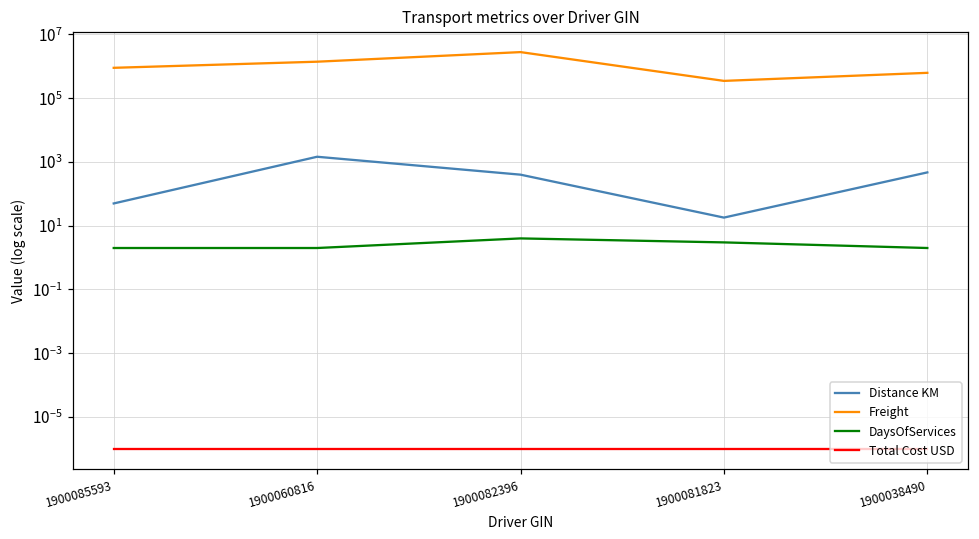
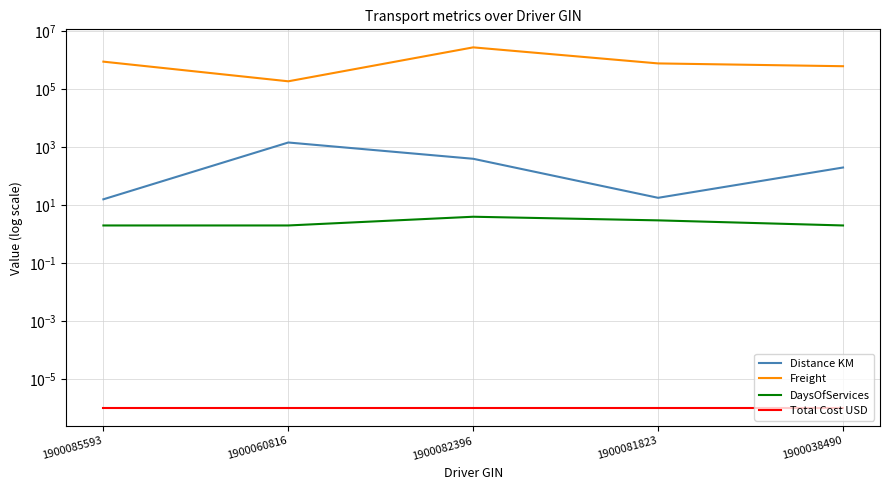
Distance KM, 1900085593: 50 -> 20
Freight, 1900060816: 1000000 -> 200000
Freight, 1900081823: 400000 -> 800000
Distance KM, 1900038490: 500 -> 200
